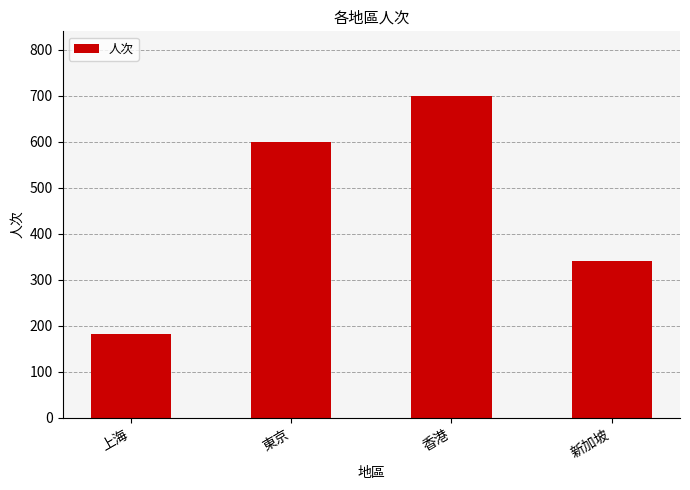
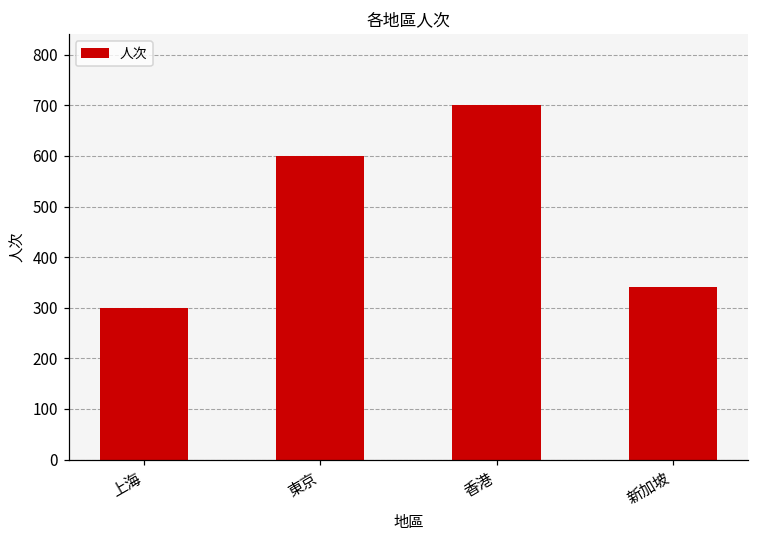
上海: 180 -> 300
